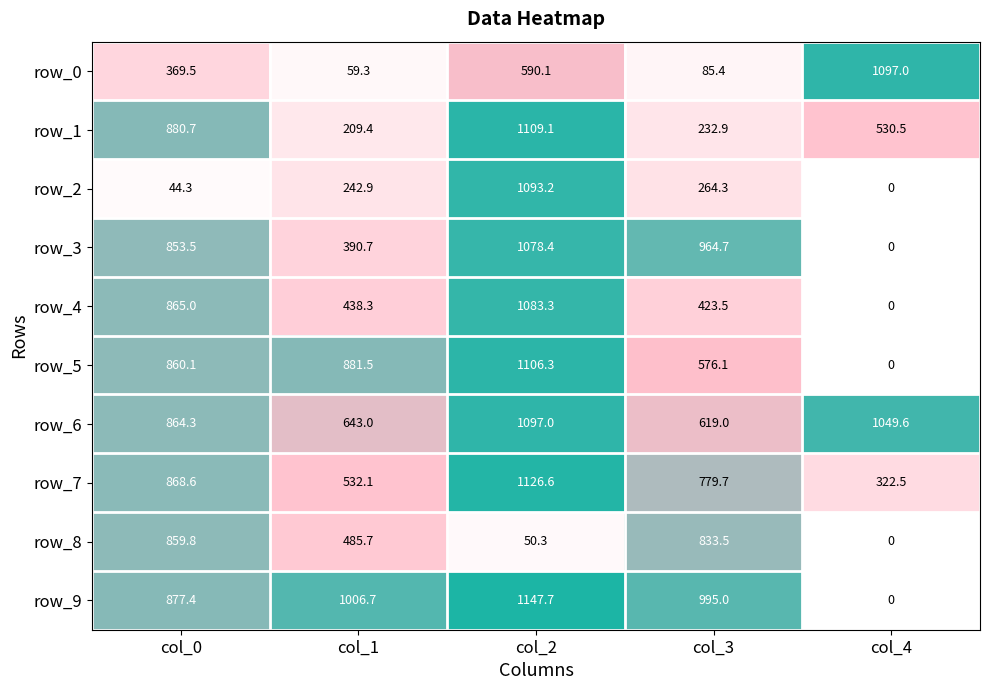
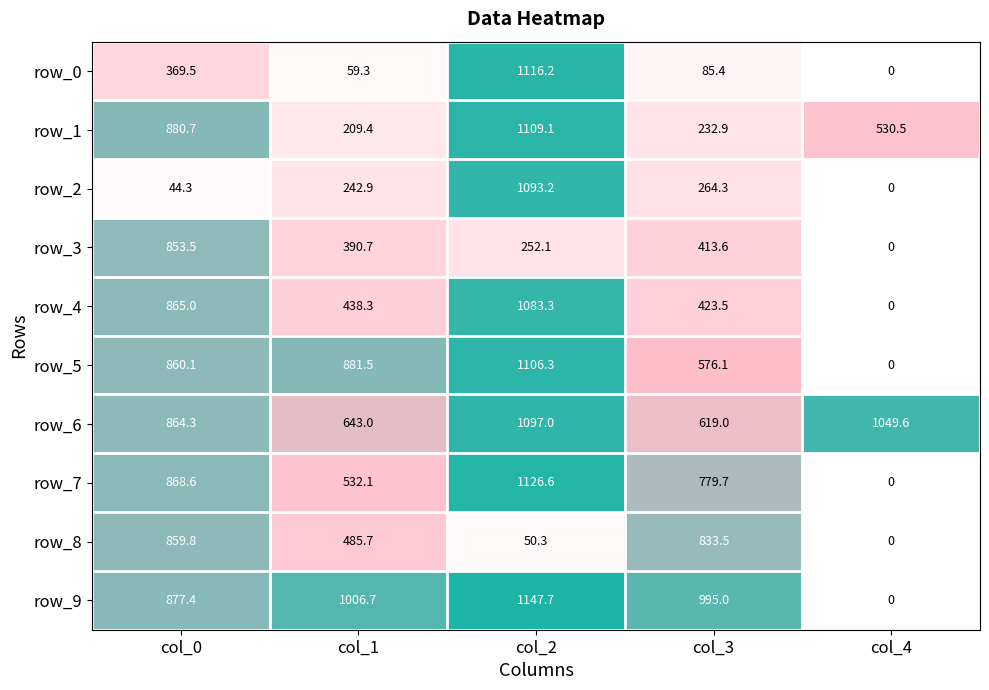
row_0, col_2: 590.1 -> 1116.2
row_0, col_4: 1097.0 -> 0
row_3, col_2: 1078.4 -> 252.1
row_3, col_3: 964.7 -> 413.6
row_7, col_4: 322.5 -> 0
